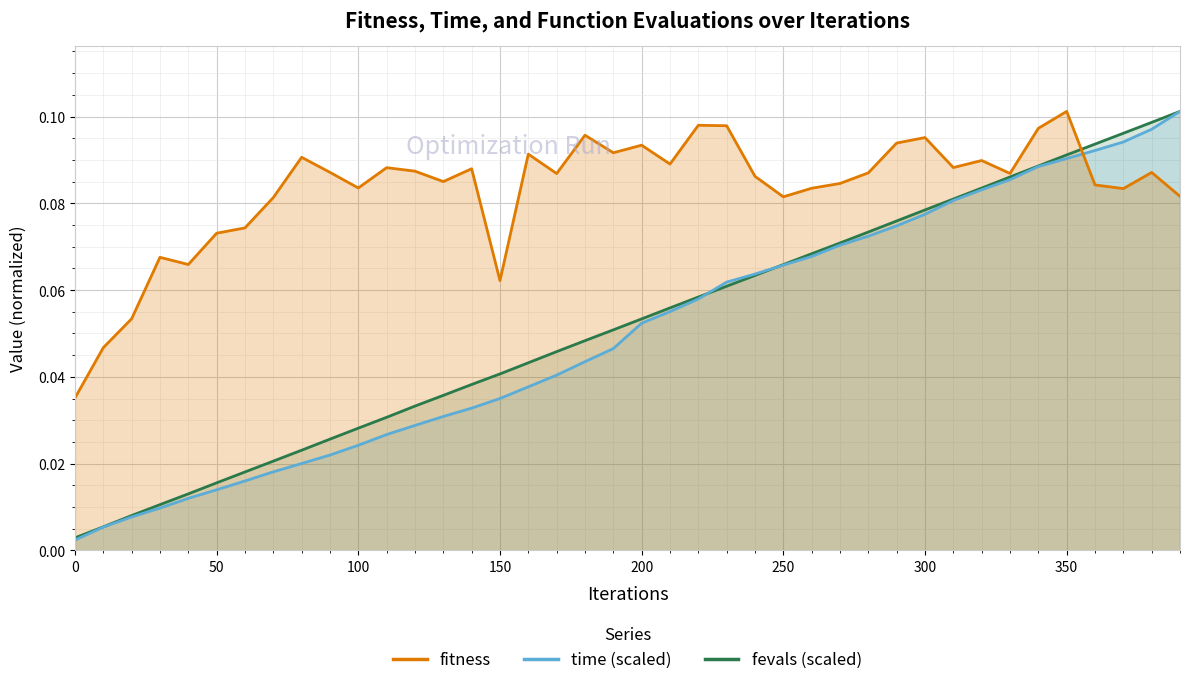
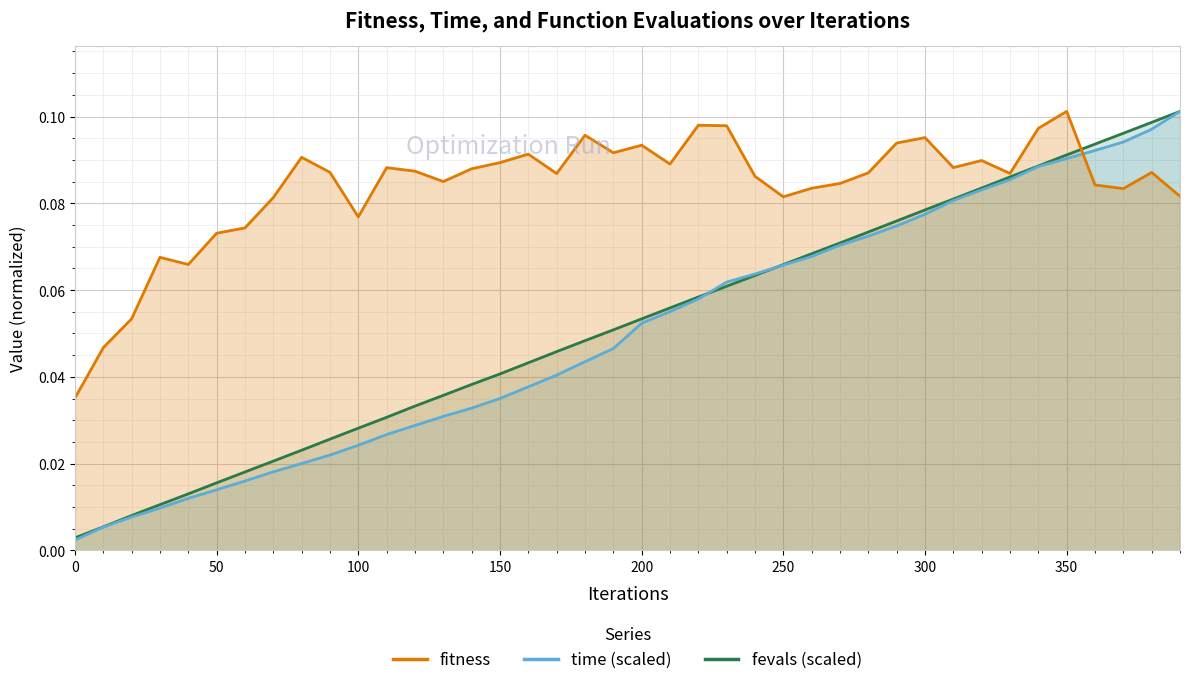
fitness, 100: 0.084 -> 0.077
fitness, 150: 0.062 -> 0.089
